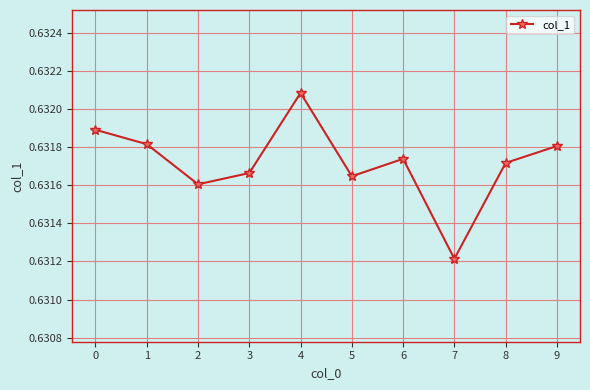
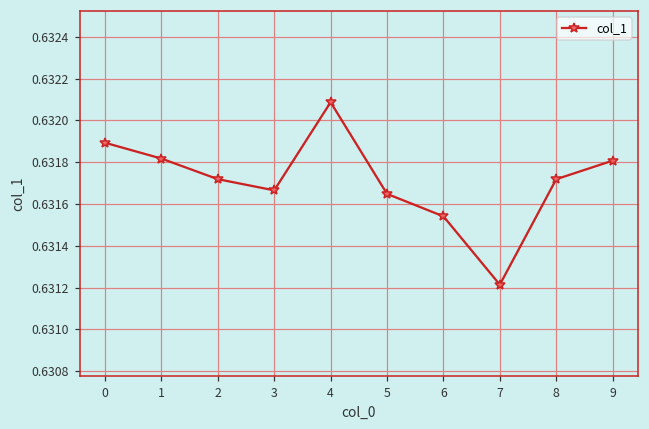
2: 0.63161 -> 0.63172
6: 0.63174 -> 0.63154
